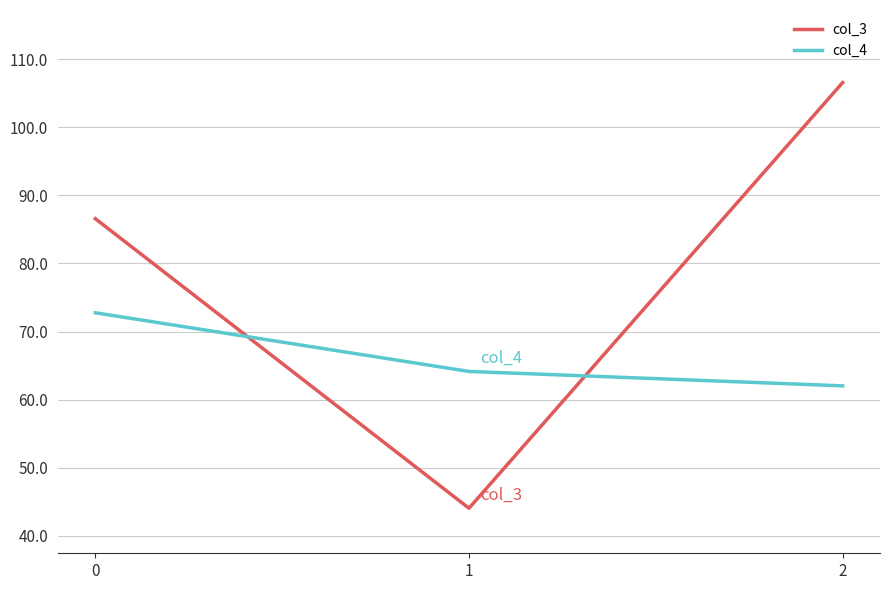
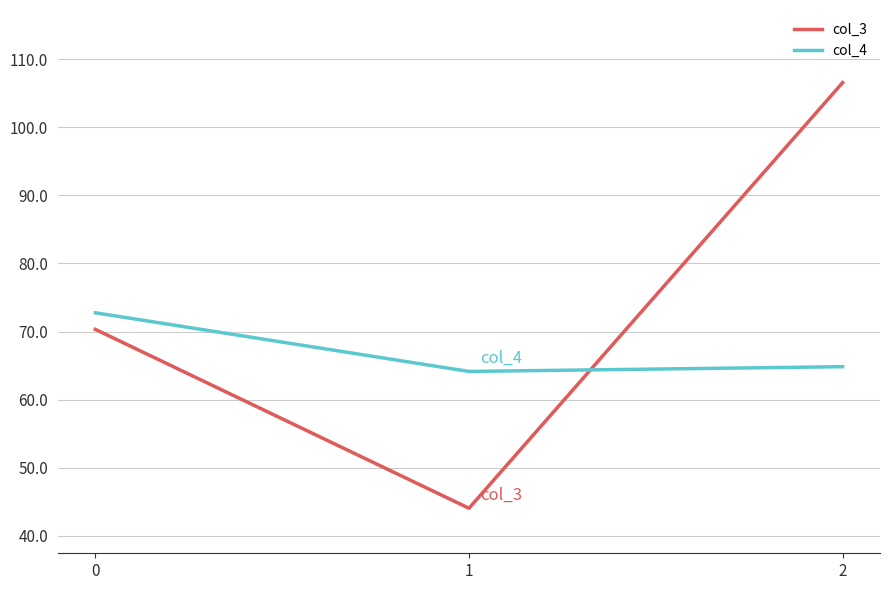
col_3, 0: 87 -> 70
col_4, 2: 62 -> 65
